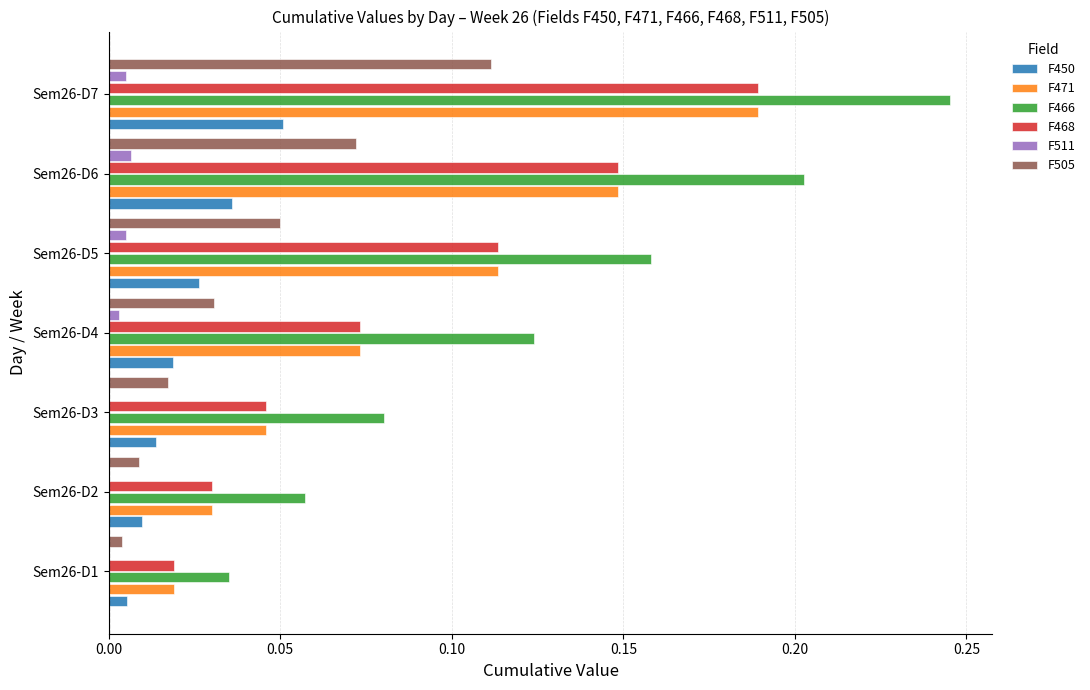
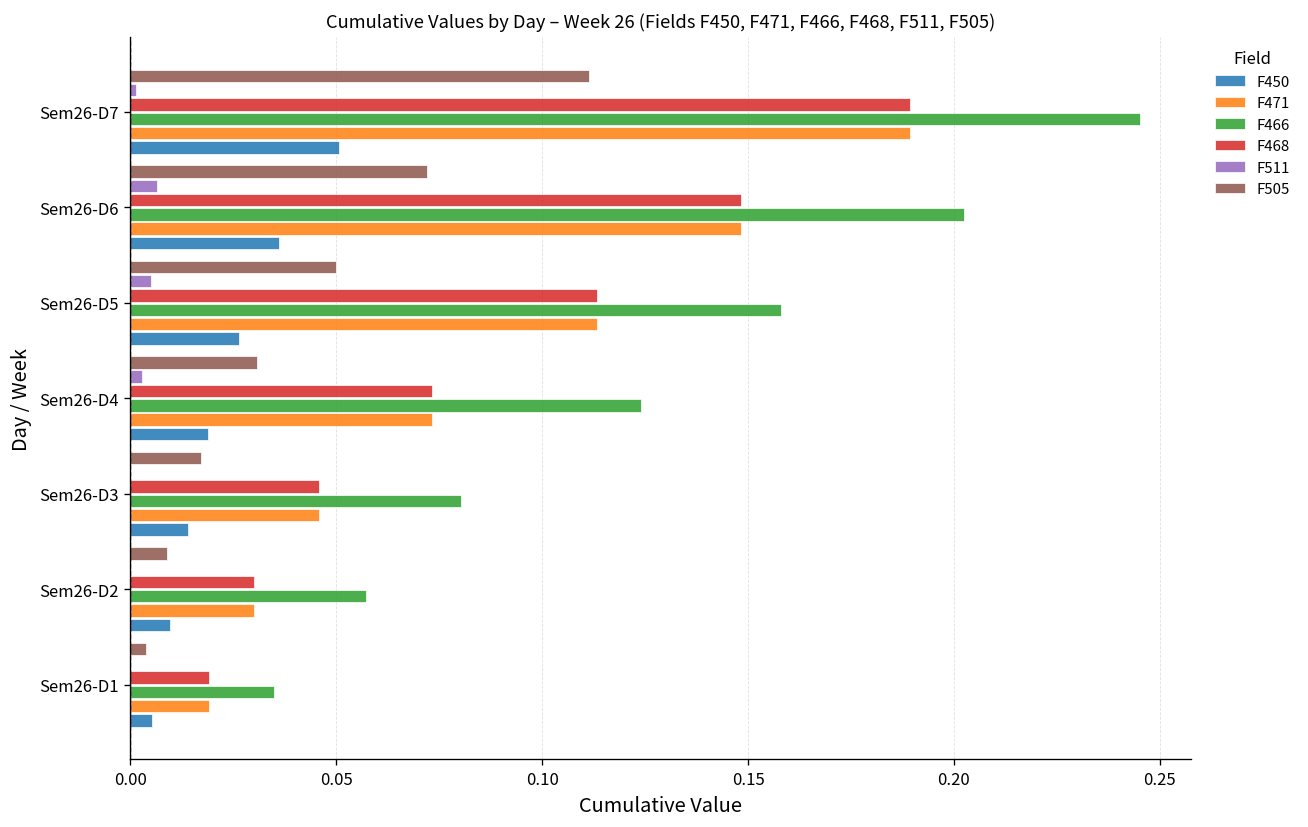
F511, Sem26-D7: 0.005 -> 0.001
